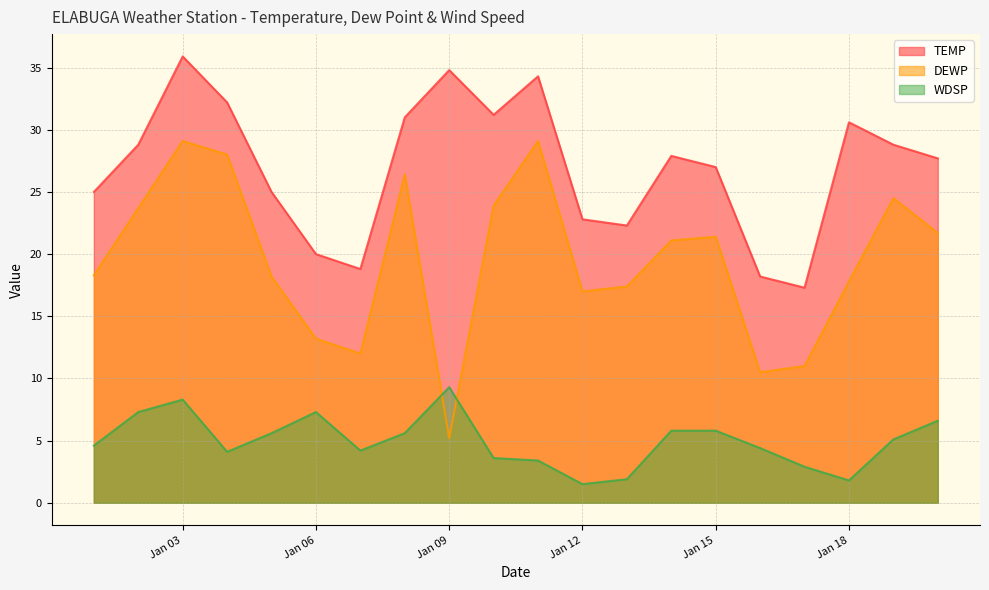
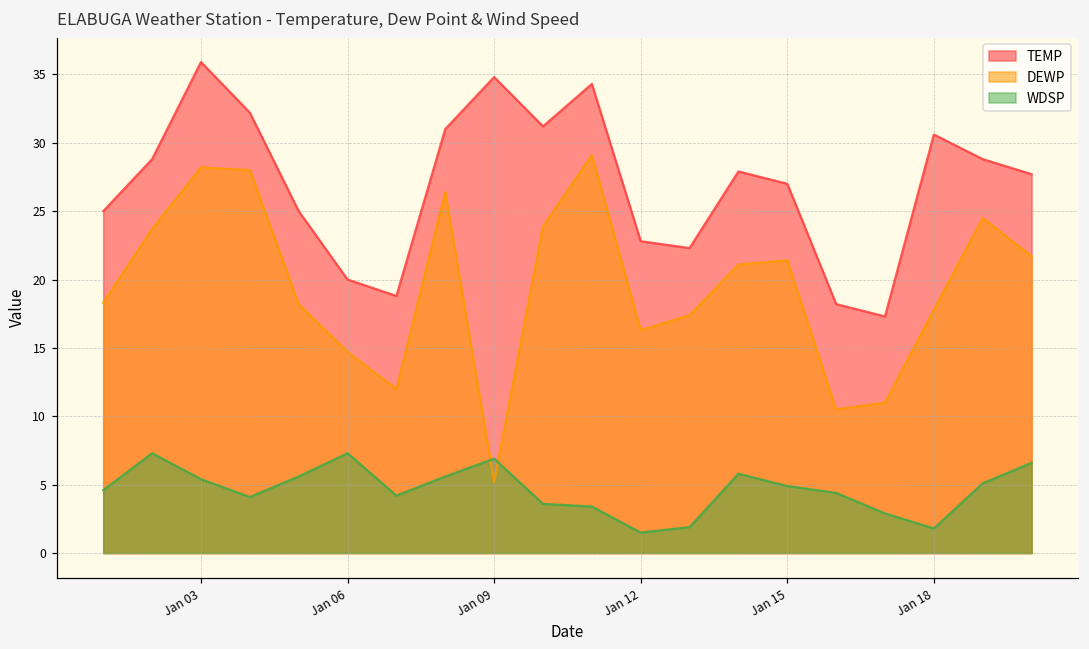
DEWP, Jan 03: 29.1 -> 28.2
WDSP, Jan 03: 8.3 -> 5.4
DEWP, Jan 06: 13.2 -> 14.7
WDSP, Jan 09: 9.3 -> 6.9
DEWP, Jan 12: 17.0 -> 16.3
WDSP, Jan 15: 5.8 -> 4.9
